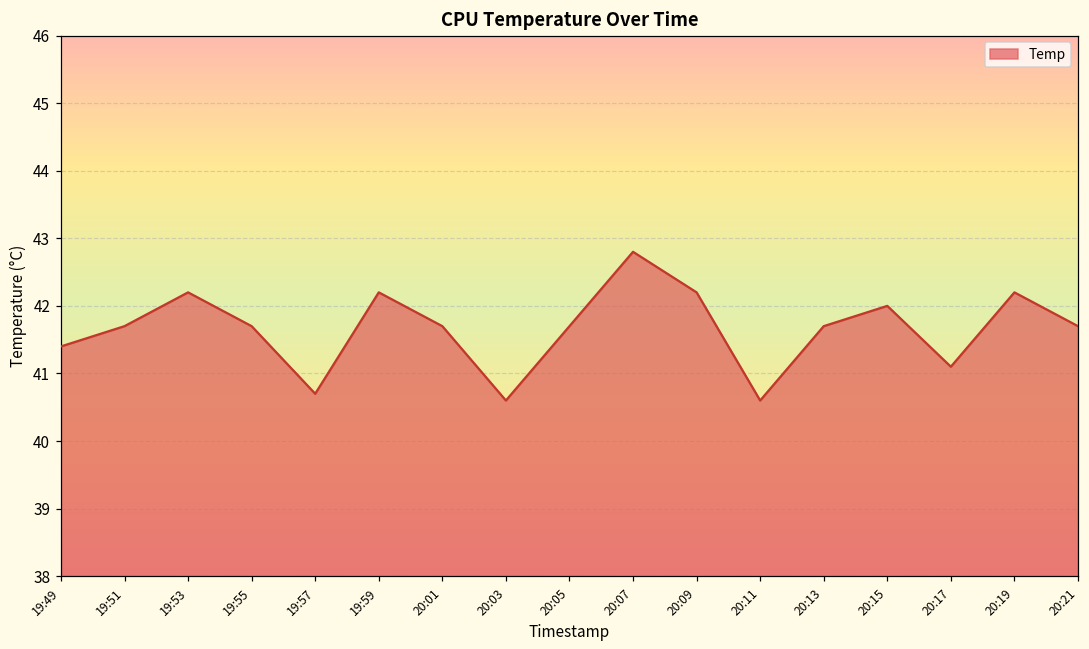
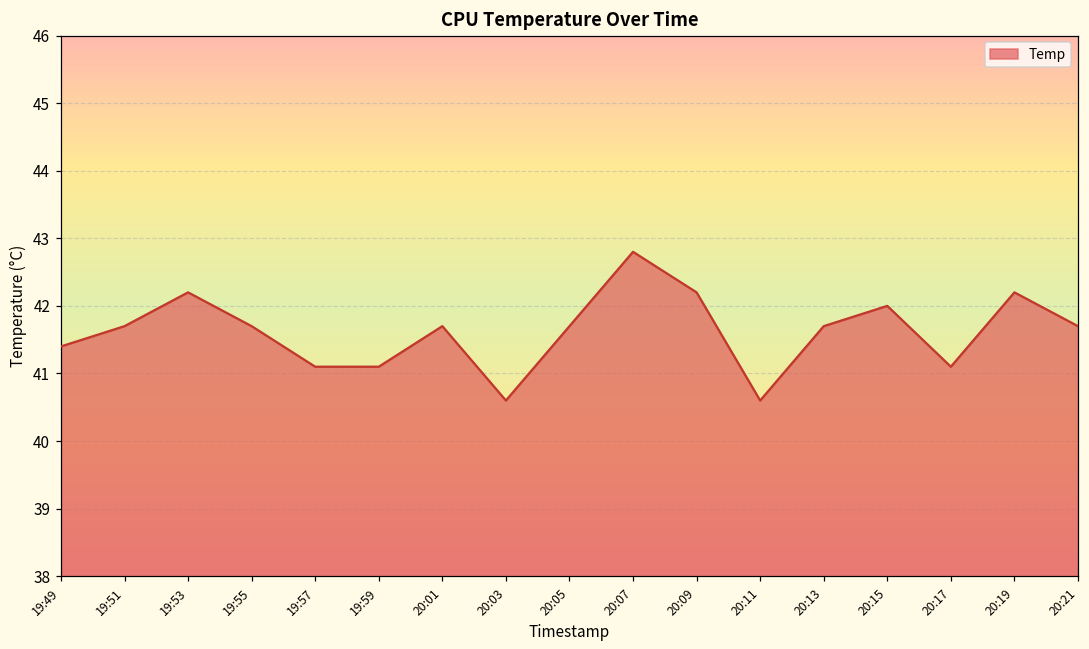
19:57: 40.7 -> 41.1
19:59: 42.2 -> 41.1
